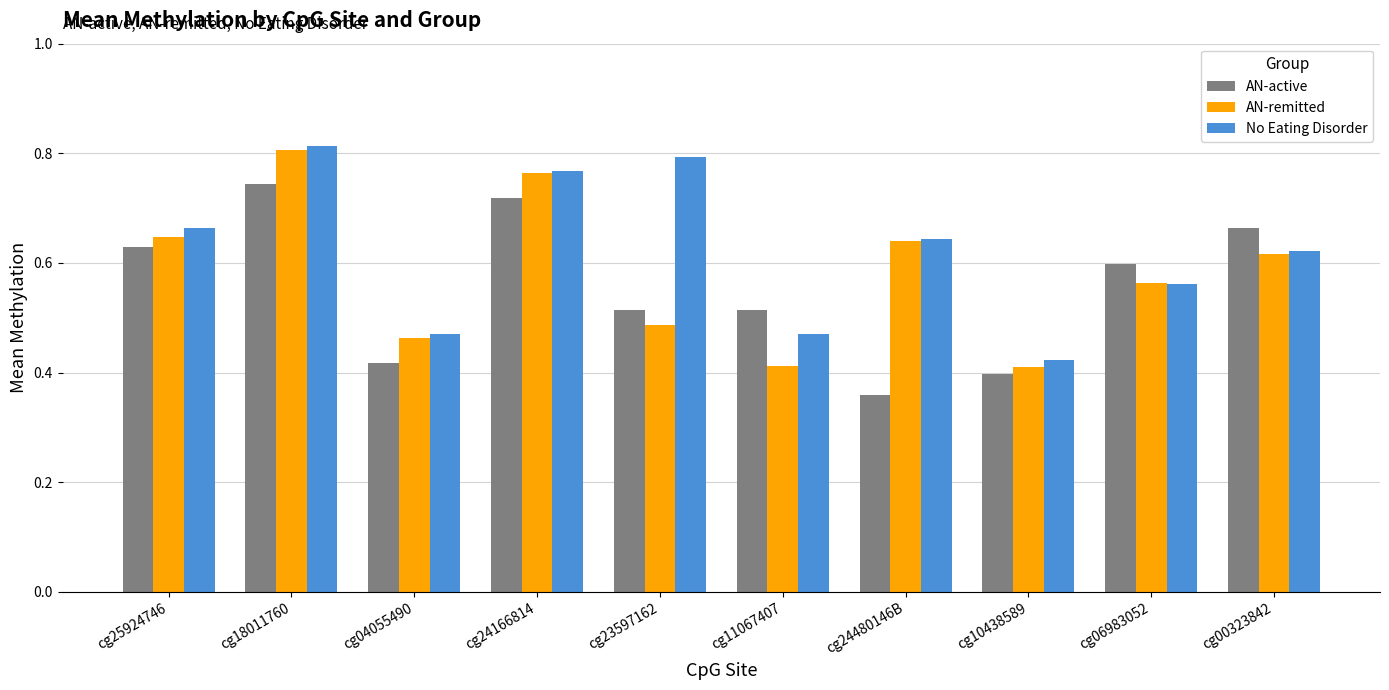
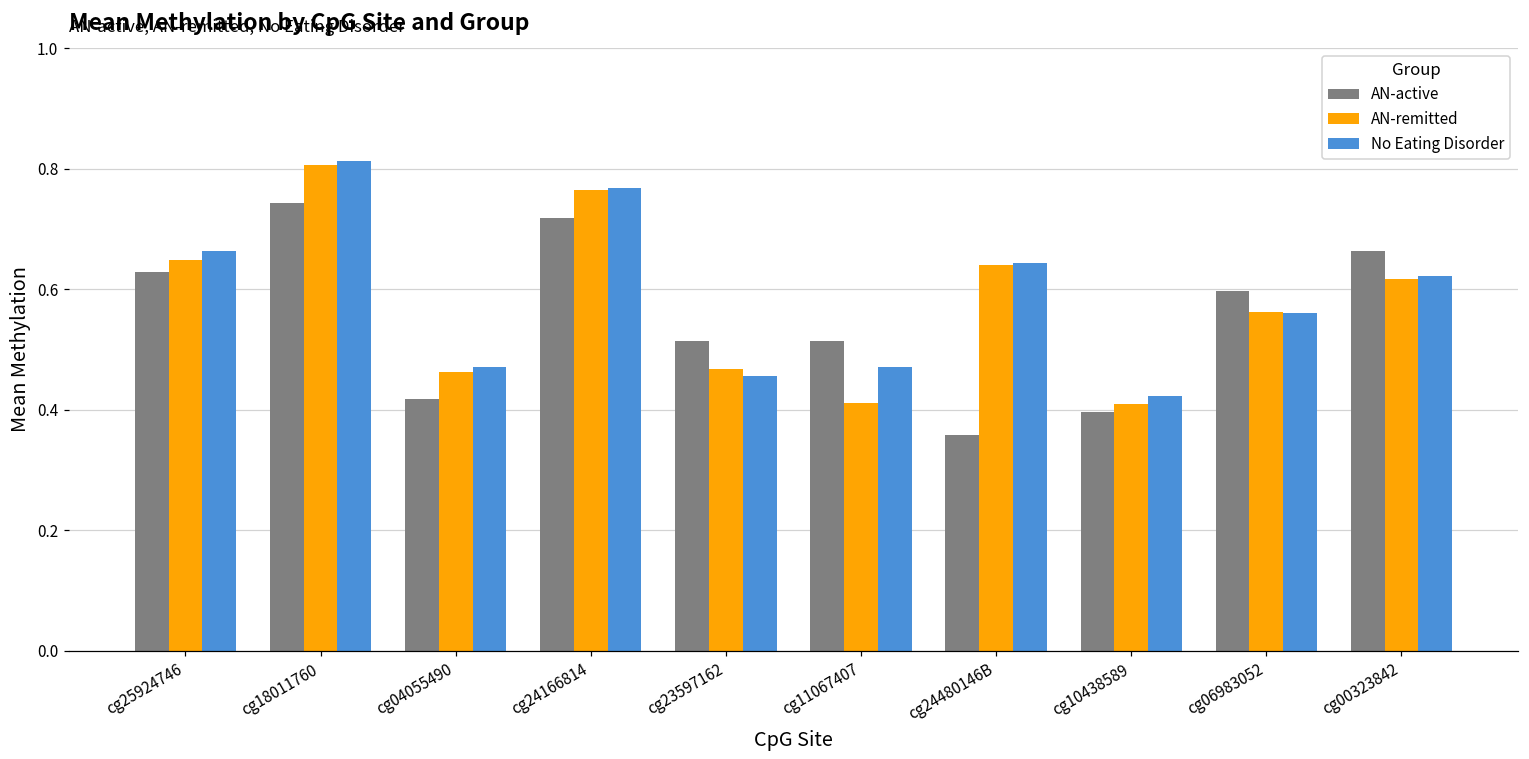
AN-remitted, cg23597162: 0.49 -> 0.47
No Eating Disorder, cg23597162: 0.79 -> 0.46
